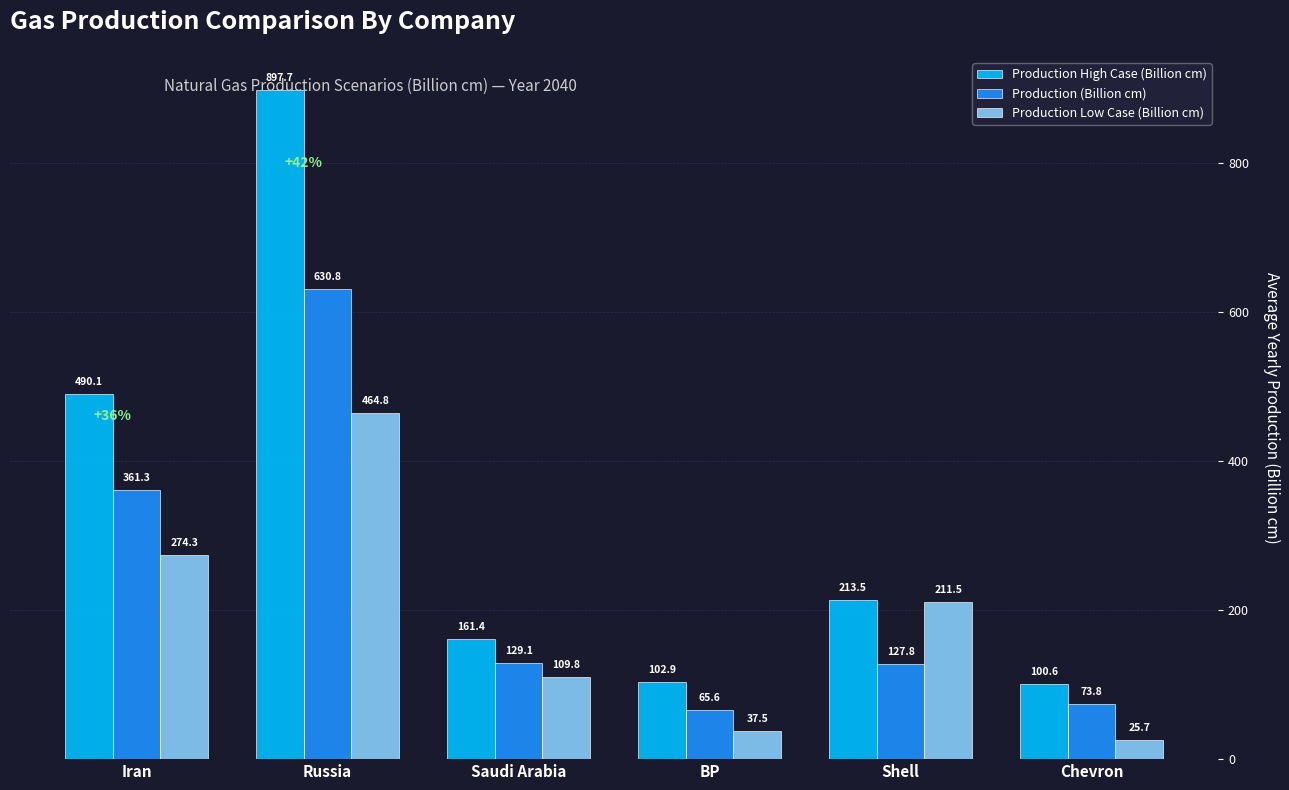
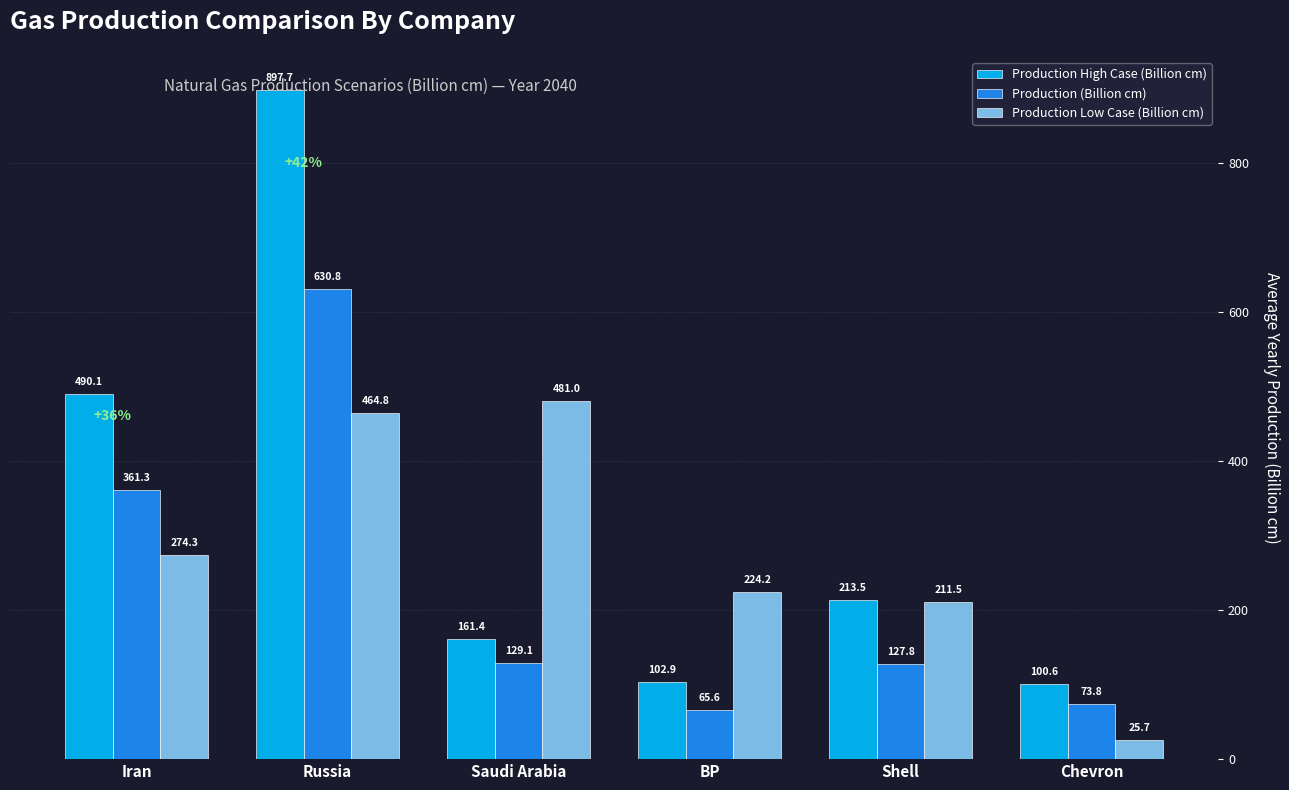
Production Low Case (Billion cm), Saudi Arabia: 109.8 -> 481.0
Production Low Case (Billion cm), BP: 37.5 -> 224.2
